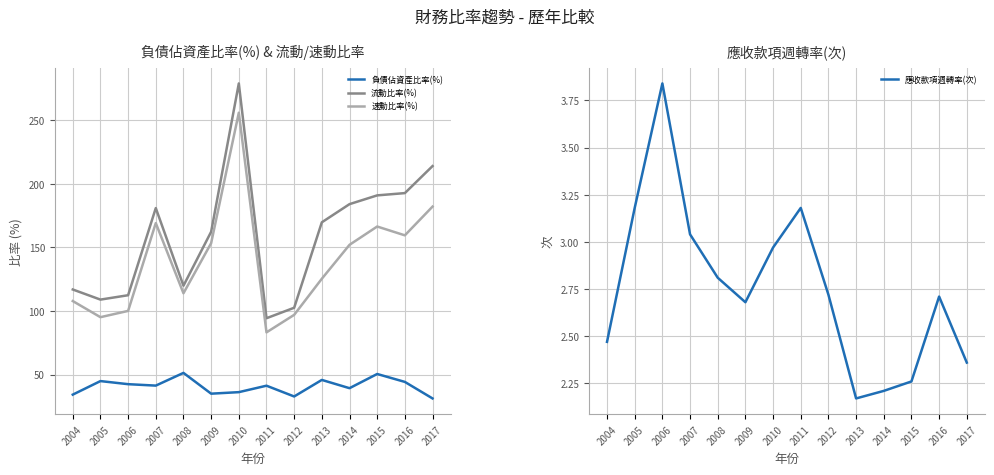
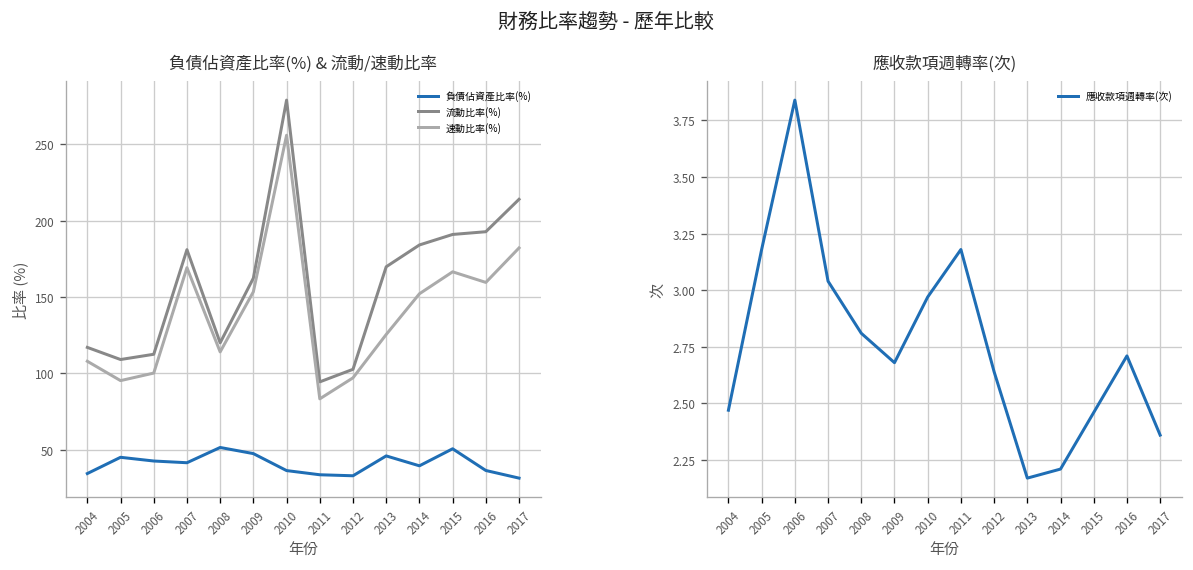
負債佔資產比率(%) & 流動/速動比率, 負債佔資產比率(%), 2009: 35 -> 47
負債佔資產比率(%) & 流動/速動比率, 負債佔資產比率(%), 2011: 41 -> 33
負債佔資產比率(%) & 流動/速動比率, 負債佔資產比率(%), 2016: 44 -> 36
應收款項週轉率(次), 2012: 2.72 -> 2.64
應收款項週轉率(次), 2015: 2.26 -> 2.46
